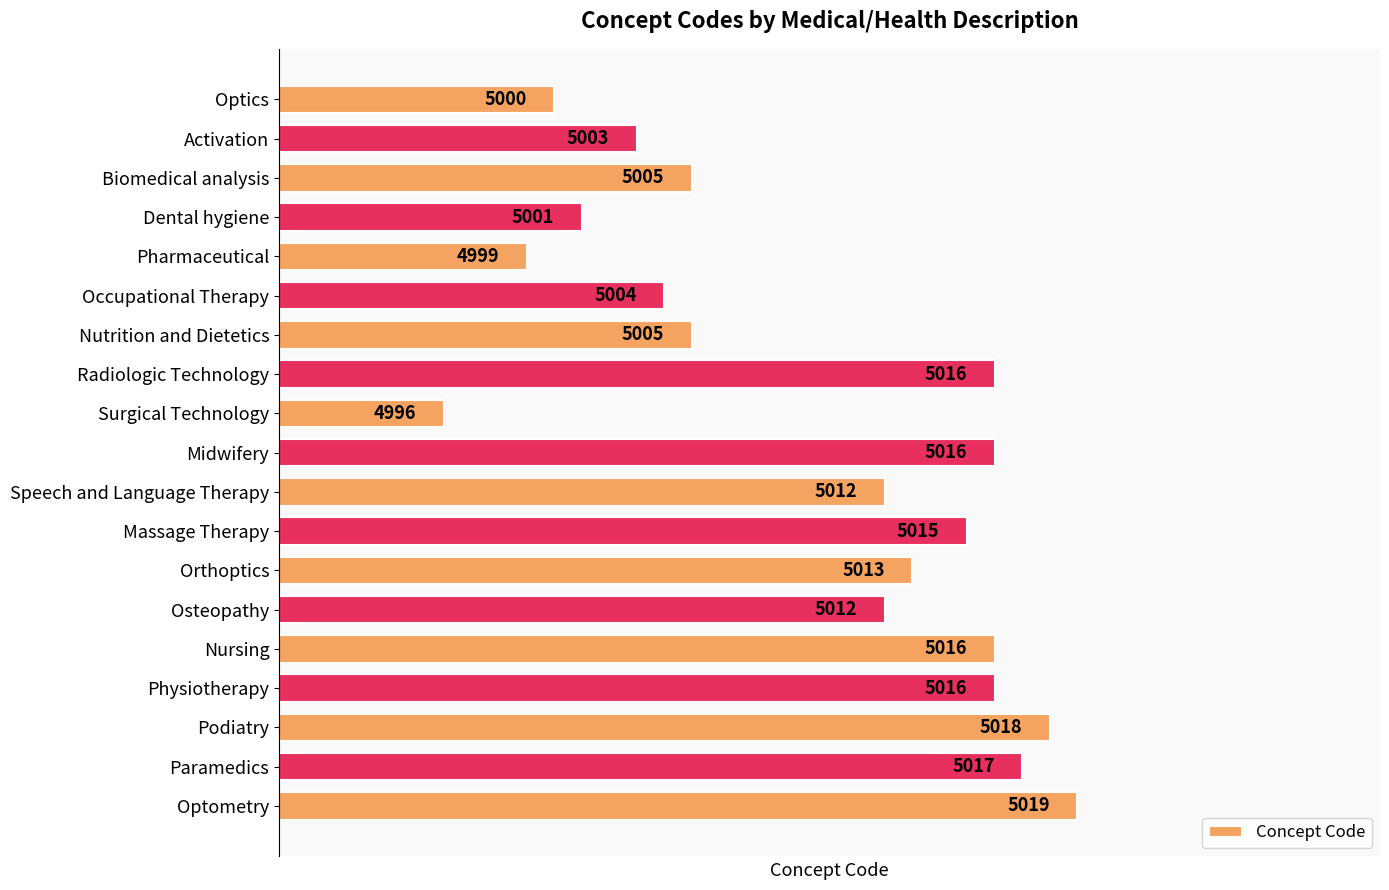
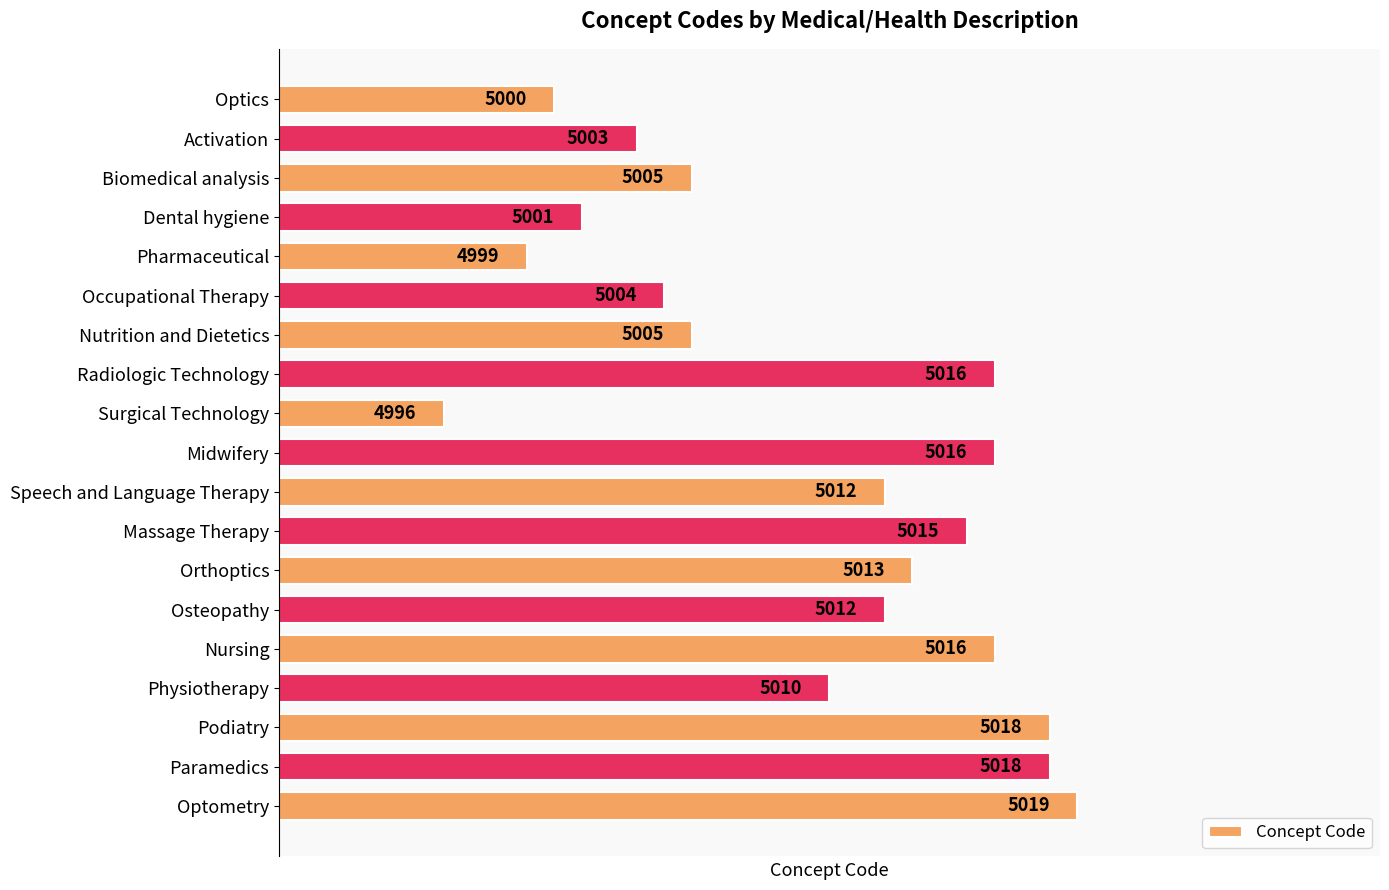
Physiotherapy: 5016 -> 5010
Paramedics: 5017 -> 5018
